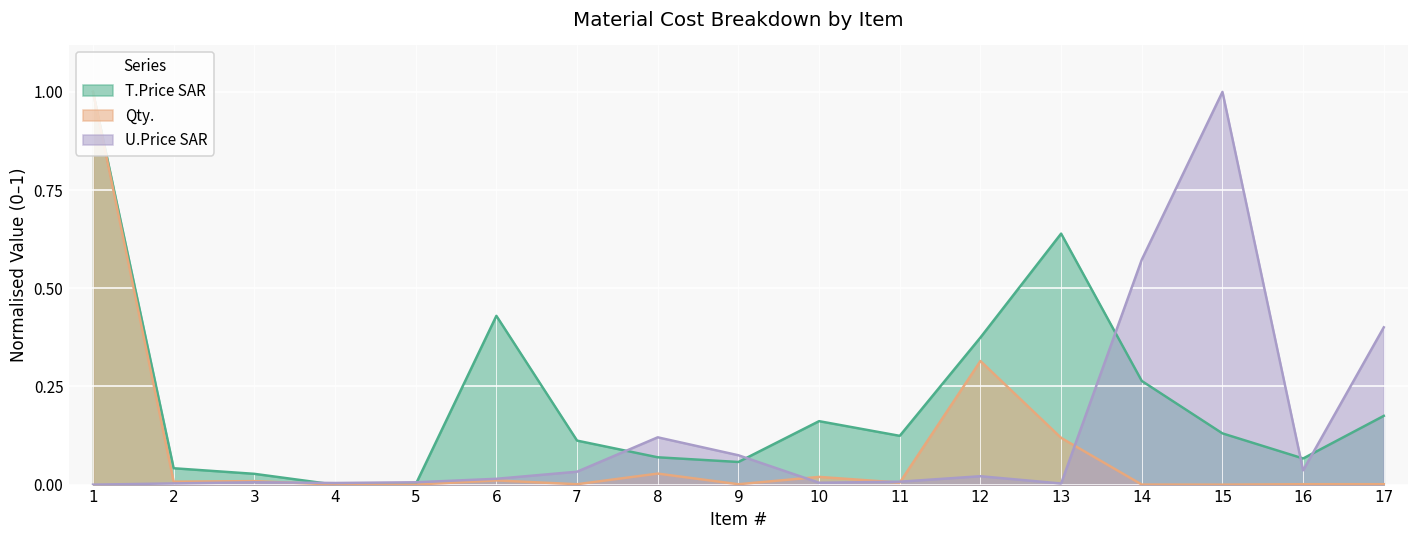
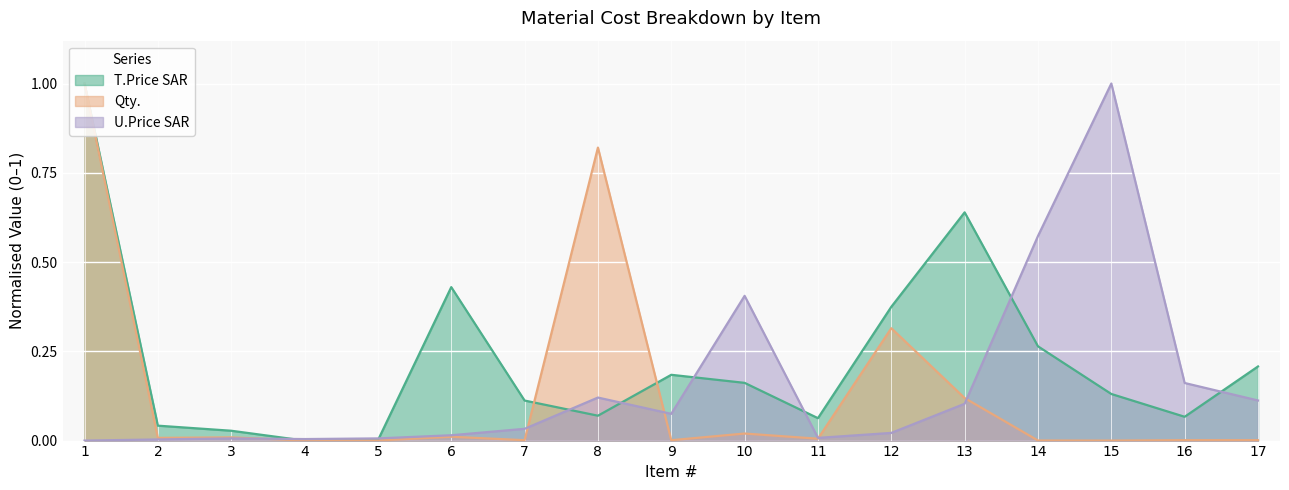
Qty., 8: 0.03 -> 0.82
T.Price SAR, 9: 0.06 -> 0.18
U.Price SAR, 10: 0.00 -> 0.41
T.Price SAR, 11: 0.12 -> 0.06
U.Price SAR, 13: 0.00 -> 0.10
U.Price SAR, 16: 0.04 -> 0.16
T.Price SAR, 17: 0.18 -> 0.21
U.Price SAR, 17: 0.40 -> 0.11
